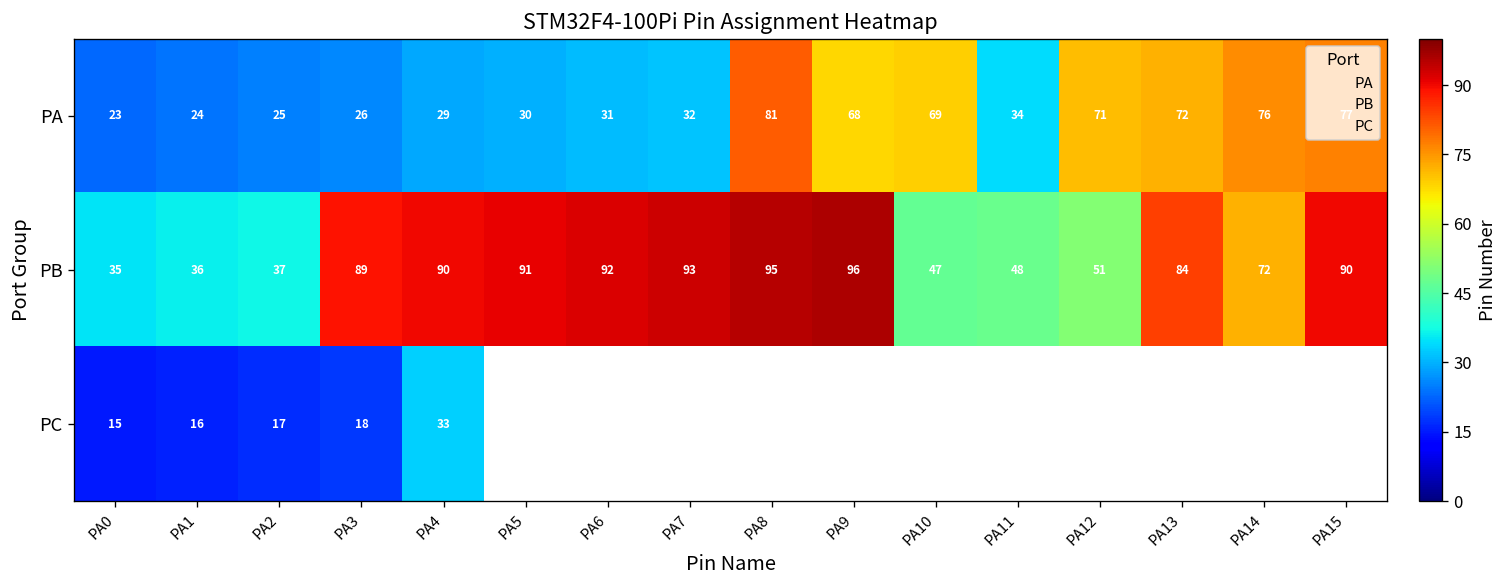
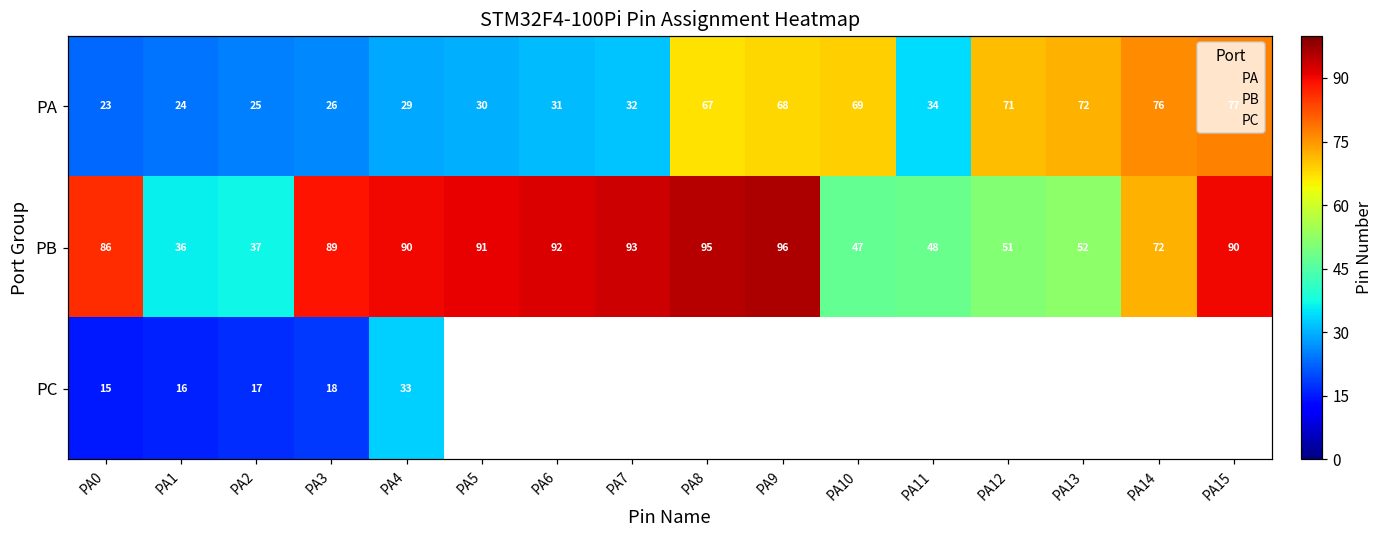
PA, PA8: 81 -> 67
PB, PA0: 35 -> 86
PB, PA13: 84 -> 52
